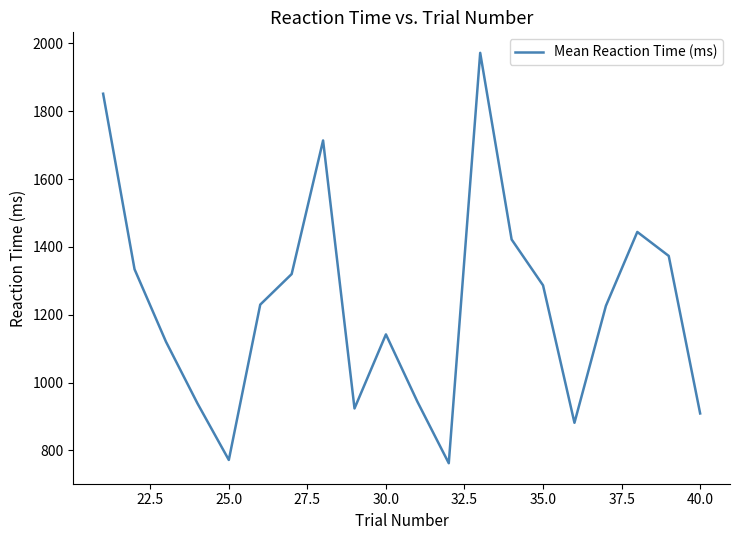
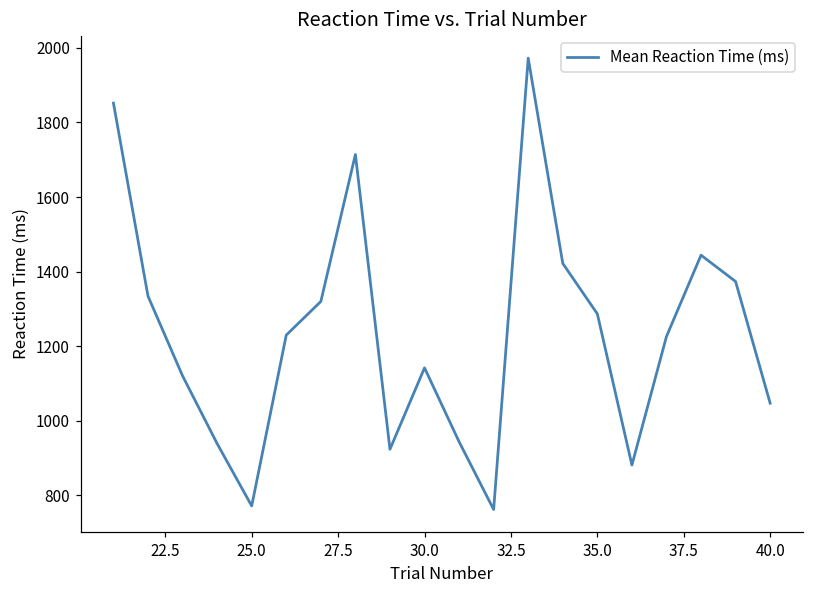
40.0: 910 -> 1050
